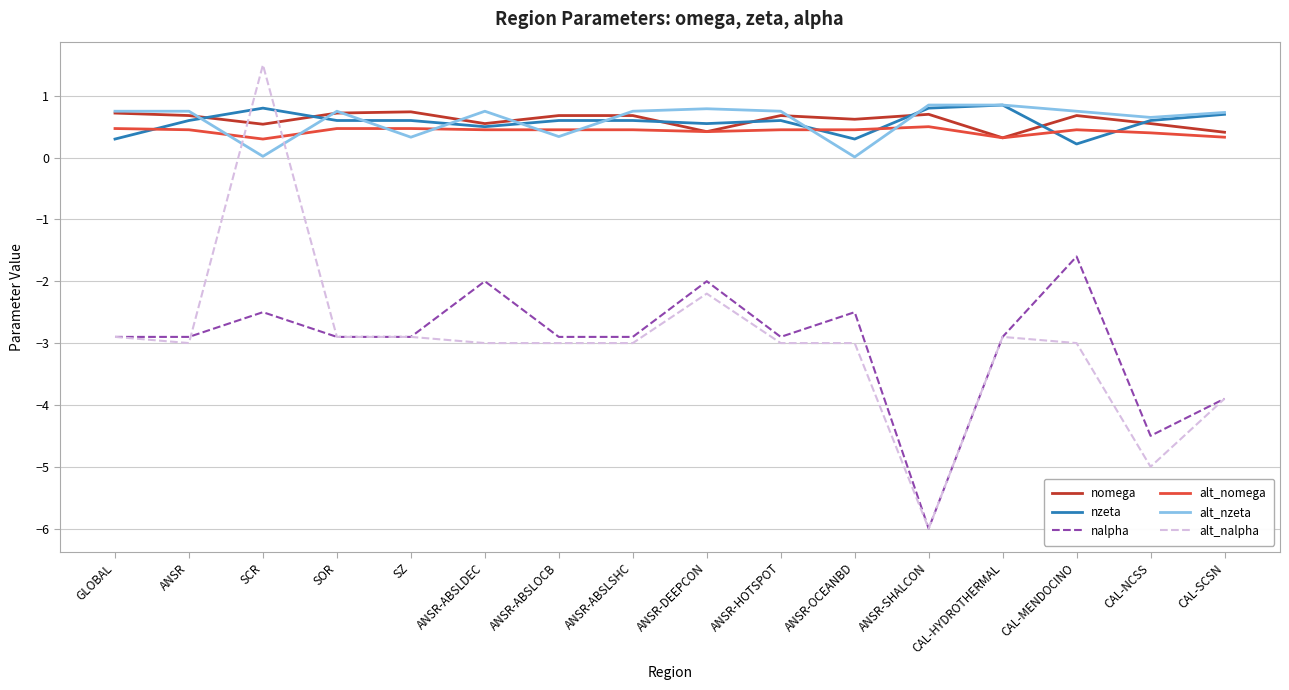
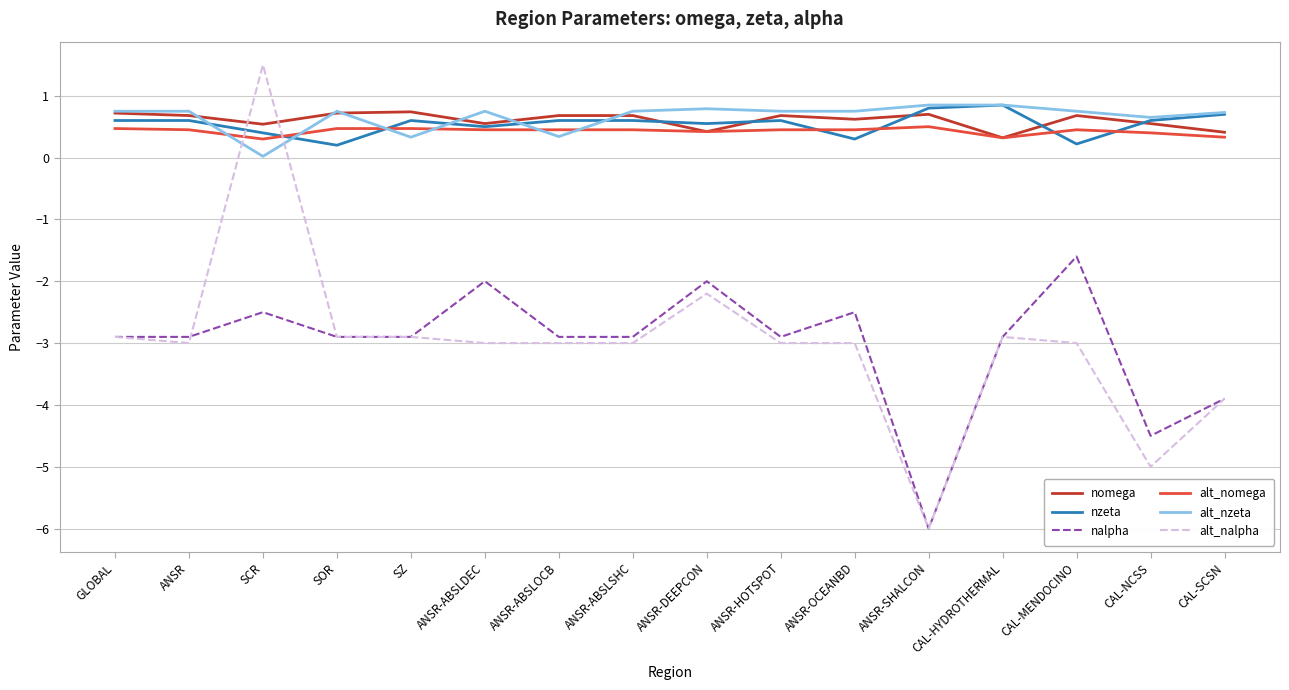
nzeta, GLOBAL: 0.3 -> 0.6
nzeta, SCR: 0.8 -> 0.4
nzeta, SOR: 0.6 -> 0.2
alt_nzeta, ANSR-OCEANBD: 0.0 -> 0.8
